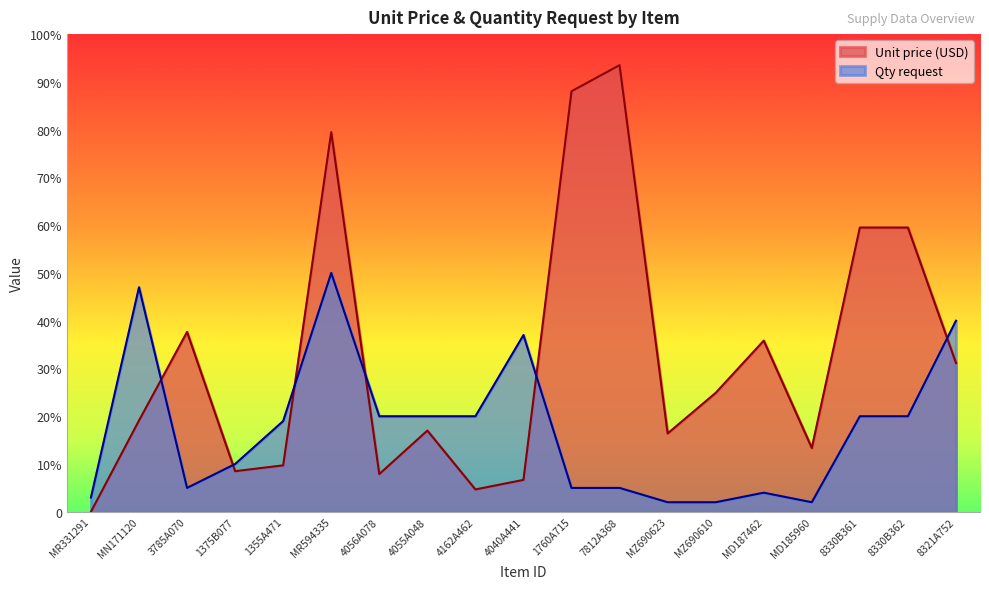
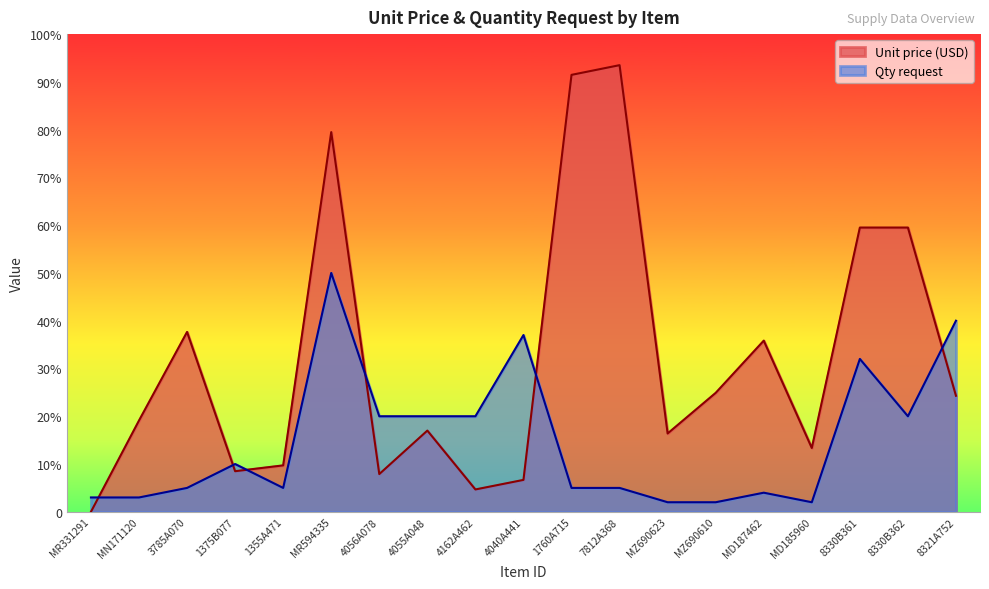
Qty request, MN171120: 47% -> 3%
Qty request, 1355A471: 19% -> 5%
Unit price (USD), 1760A715: 88% -> 91%
Qty request, 8330B361: 20% -> 32%
Unit price (USD), 8321A752: 31% -> 24%
